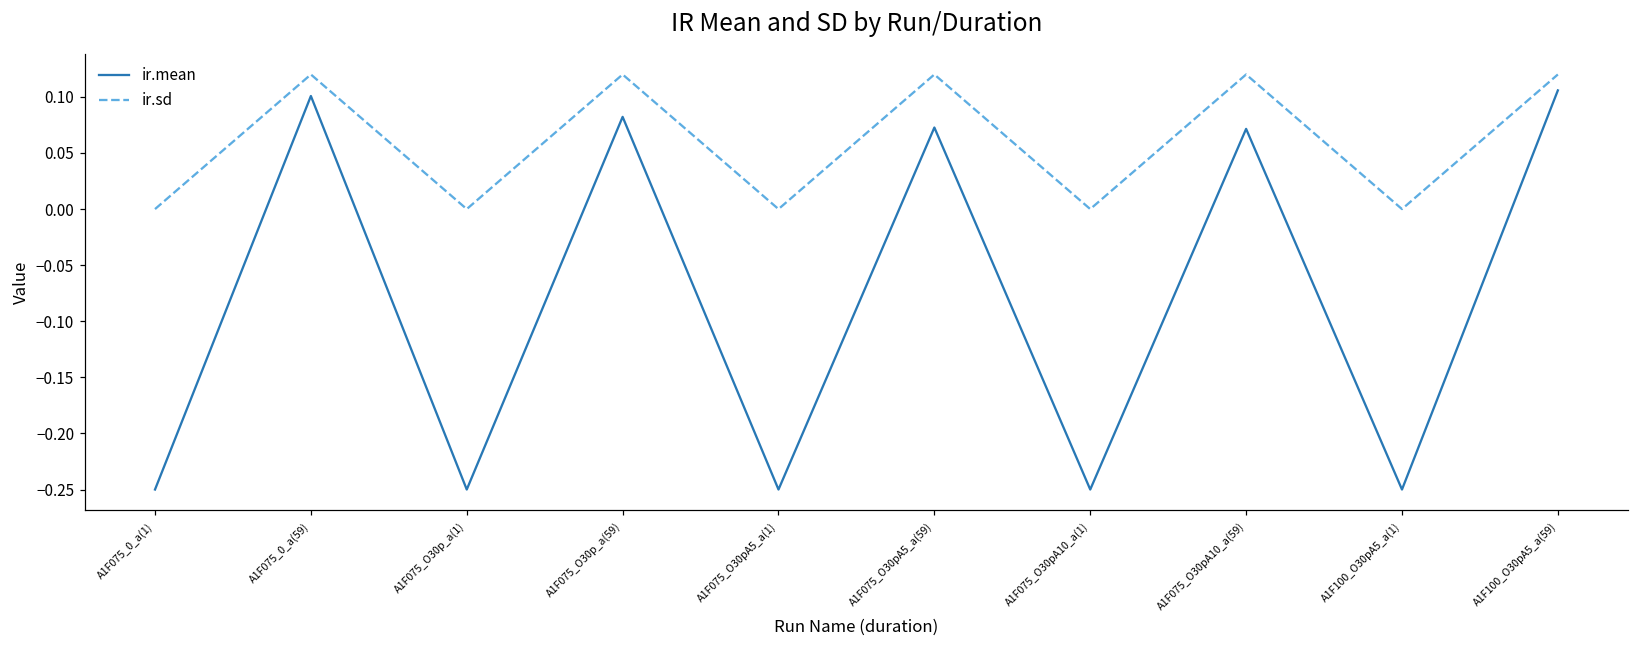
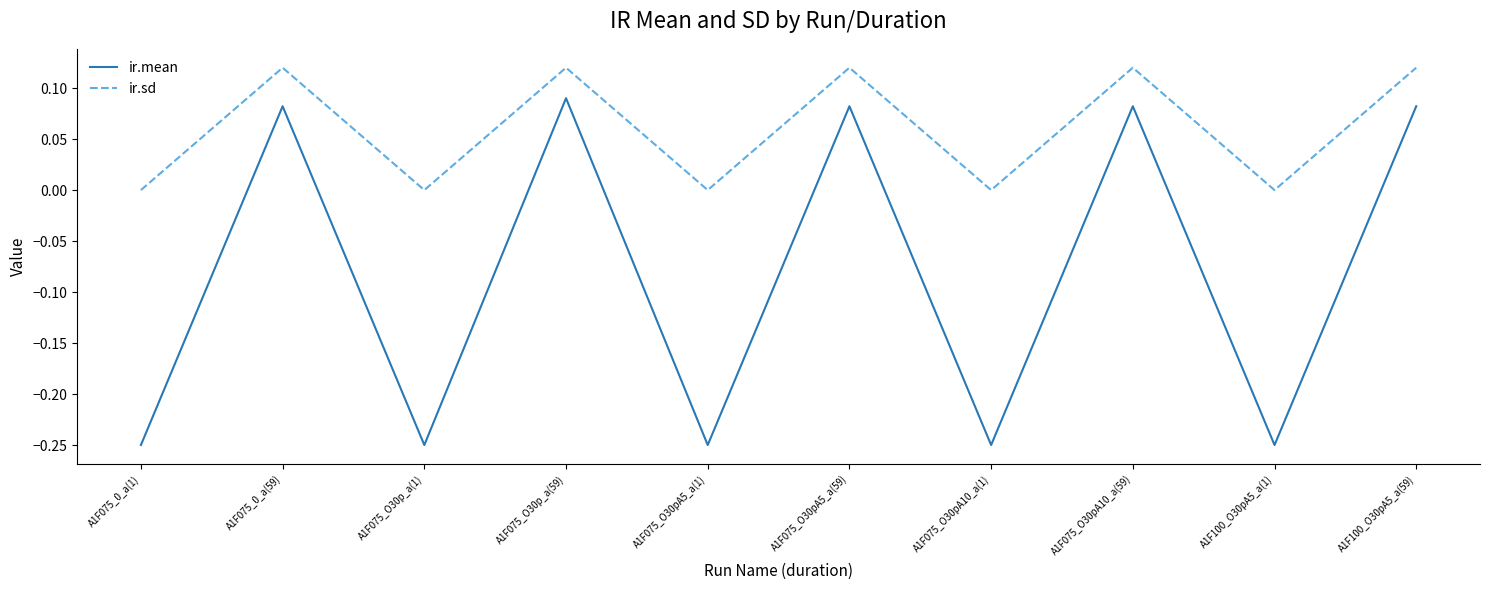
ir.mean, A1F075_0_a(59): 0.101 -> 0.082
ir.mean, A1F075_O30p_a(59): 0.082 -> 0.090
ir.mean, A1F075_O30pA5_a(59): 0.073 -> 0.082
ir.mean, A1F075_O30pA10_a(59): 0.072 -> 0.082
ir.mean, A1F100_O30pA5_a(59): 0.106 -> 0.082
